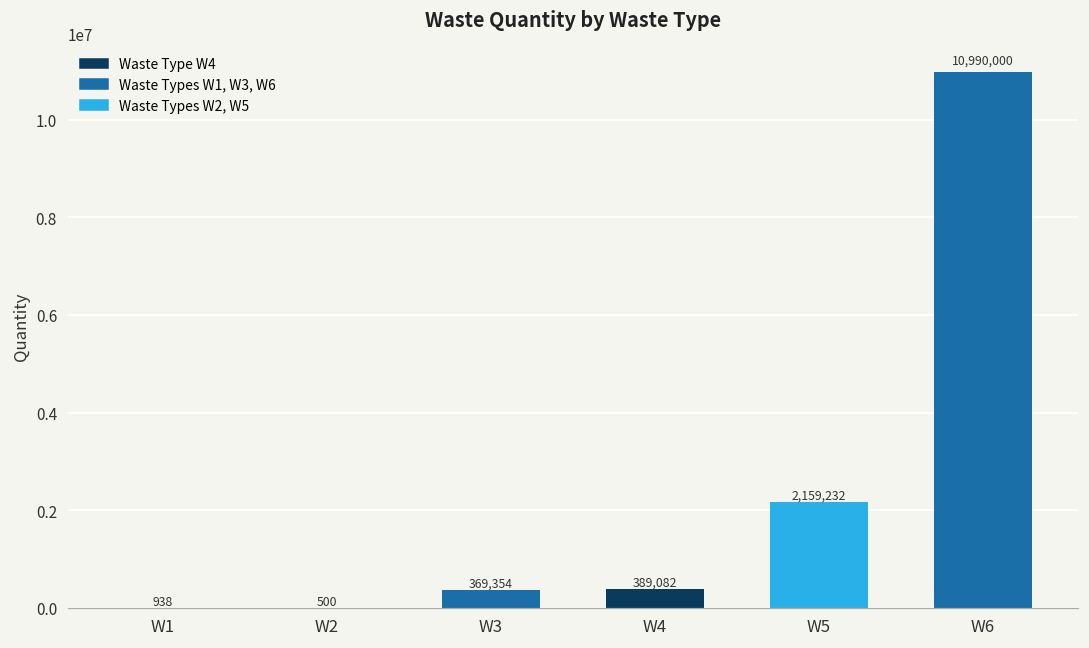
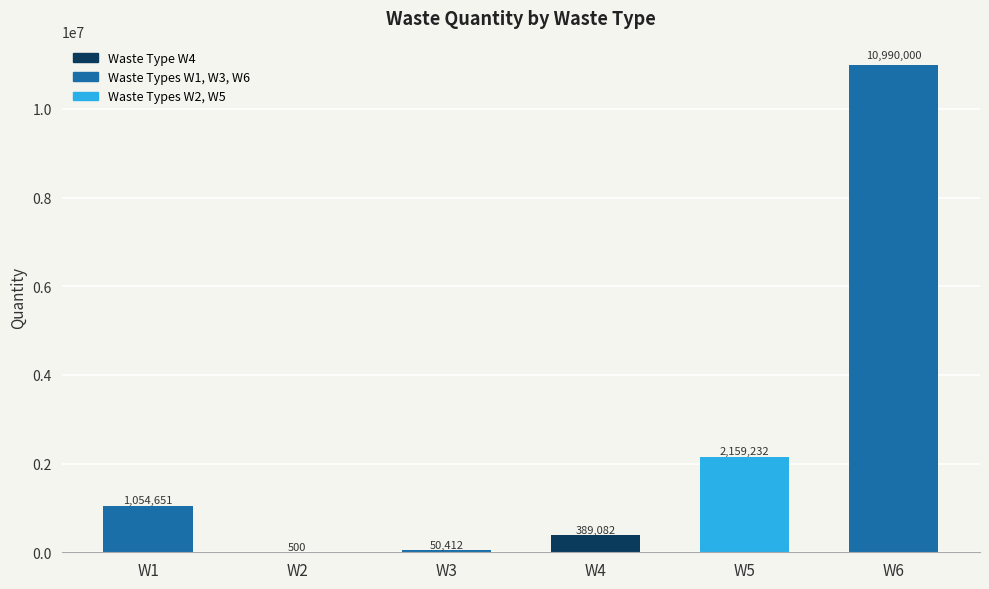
W1: 938 -> 1,054,651
W3: 369,354 -> 50,412
